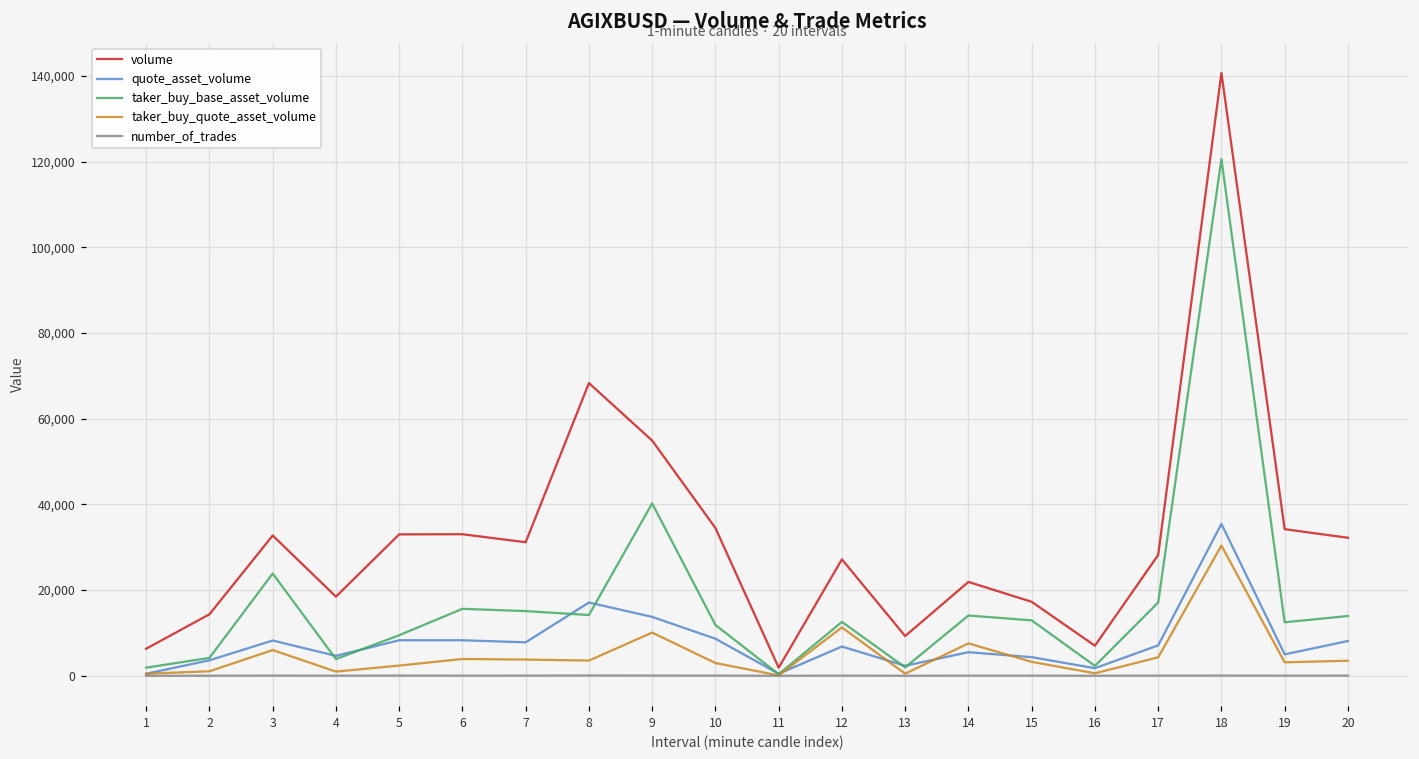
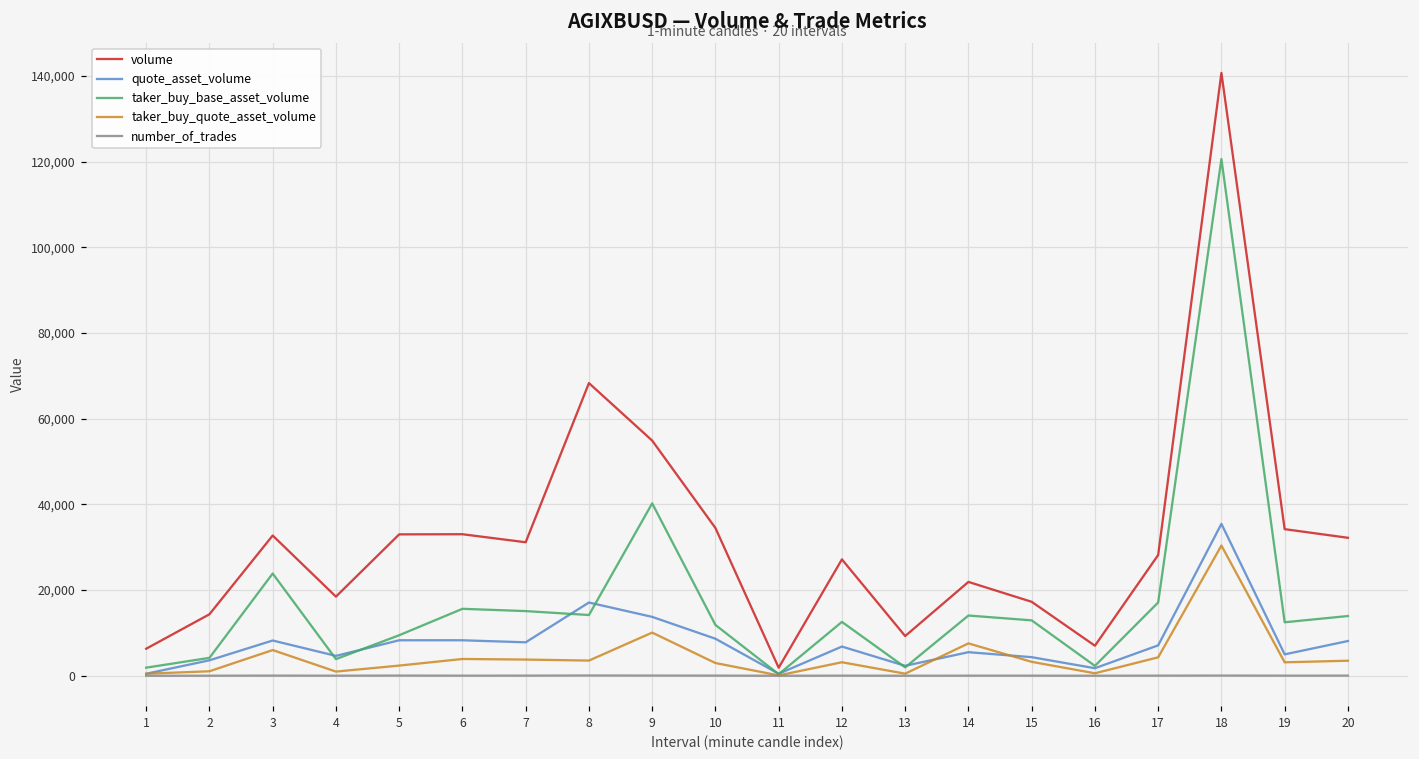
taker_buy_quote_asset_volume, 12: 11,000 -> 3,000
